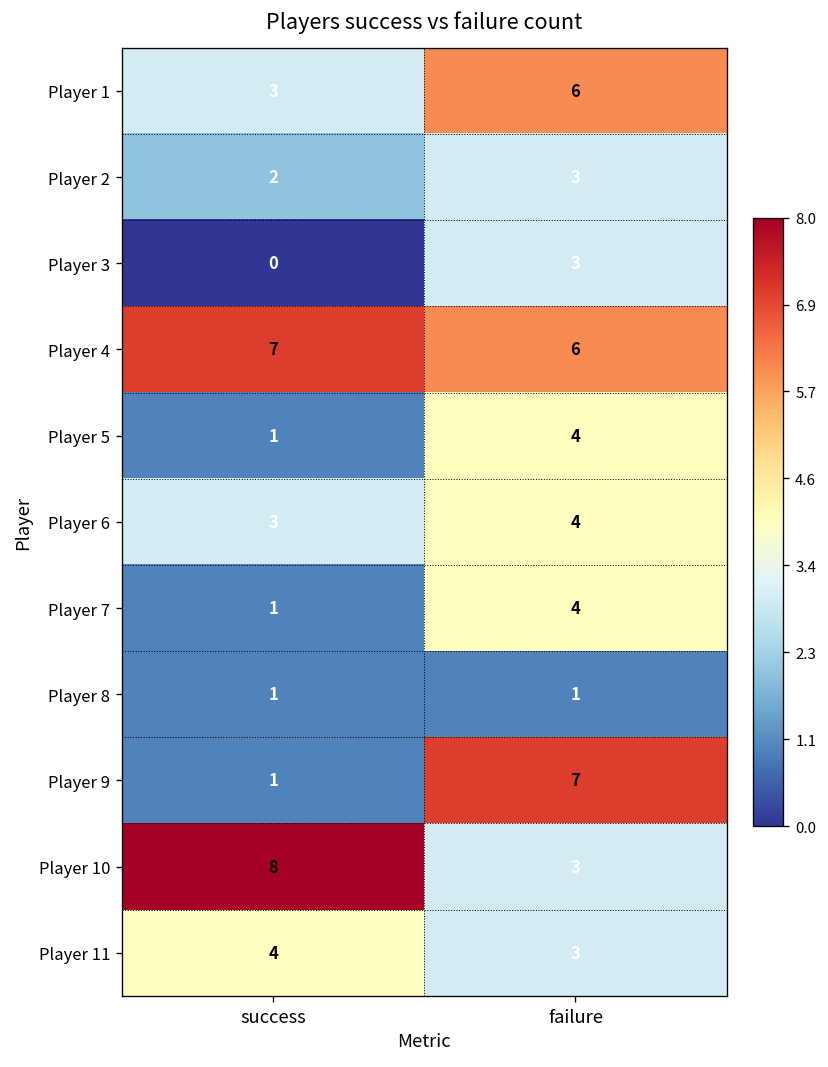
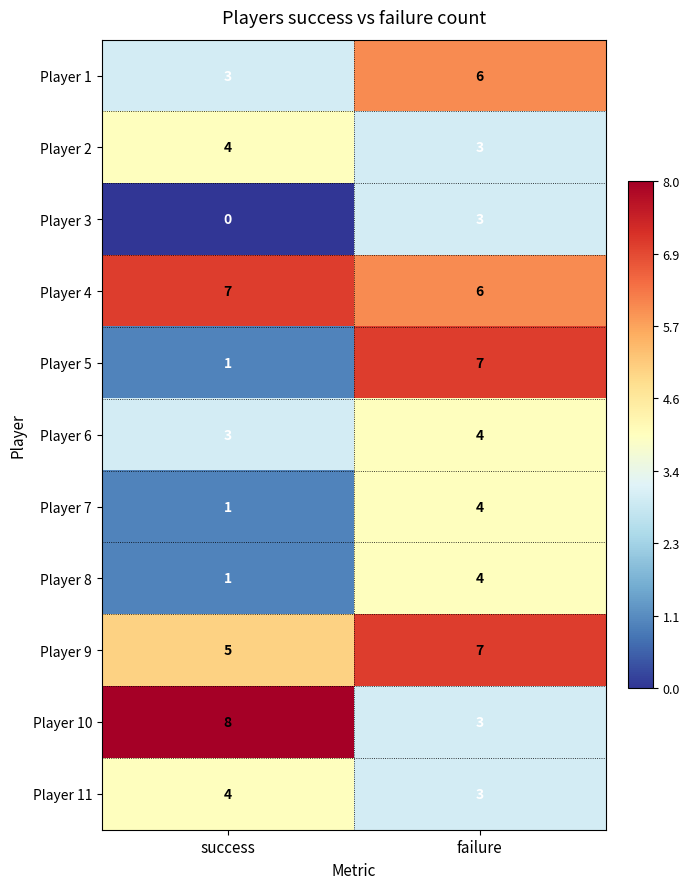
Player 2, success: 2 -> 4
Player 5, failure: 4 -> 7
Player 8, failure: 1 -> 4
Player 9, success: 1 -> 5
